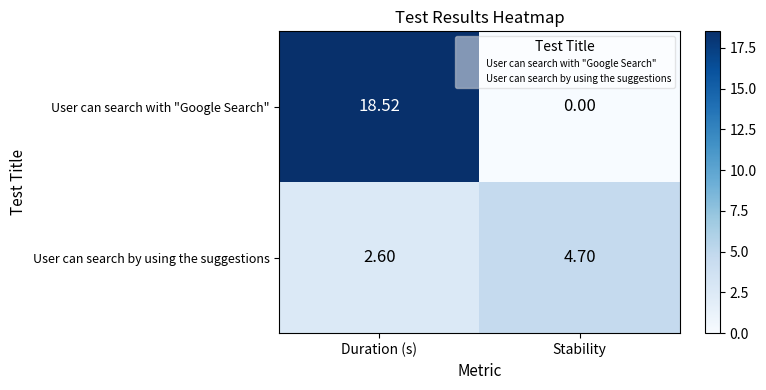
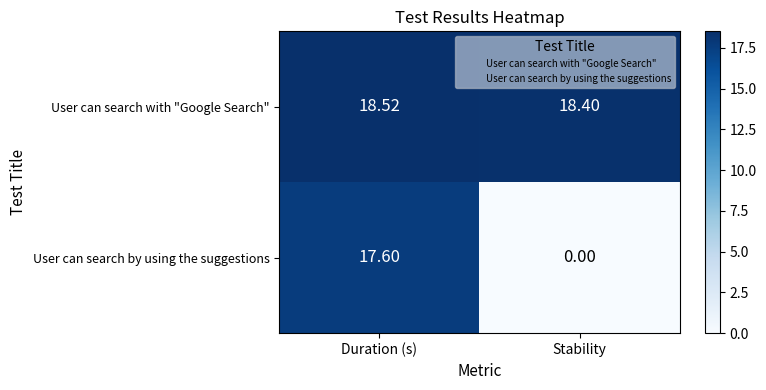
User can search with "Google Search", Stability: 0.00 -> 18.40
User can search by using the suggestions, Duration (s): 2.60 -> 17.60
User can search by using the suggestions, Stability: 4.70 -> 0.00
